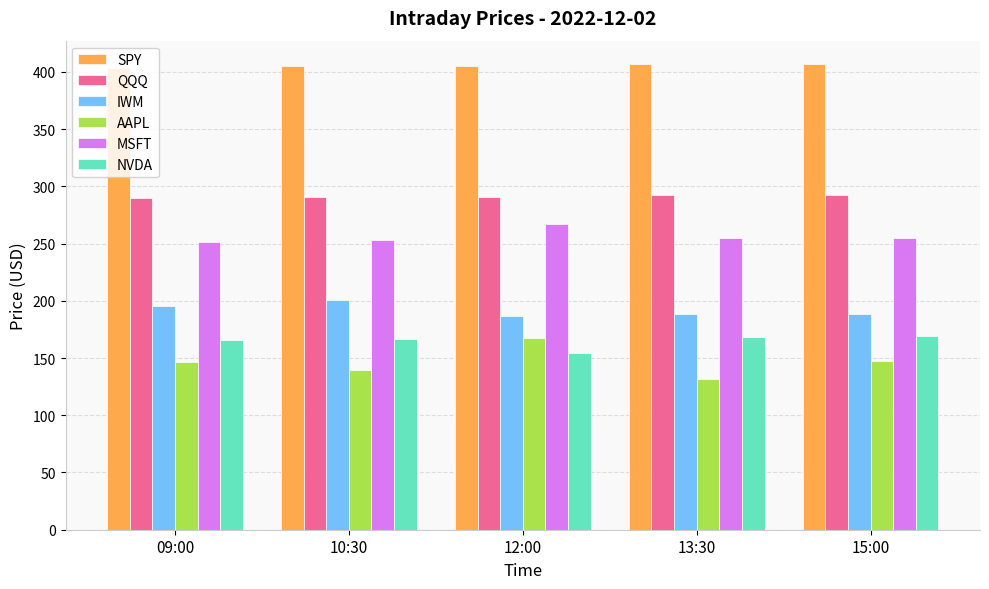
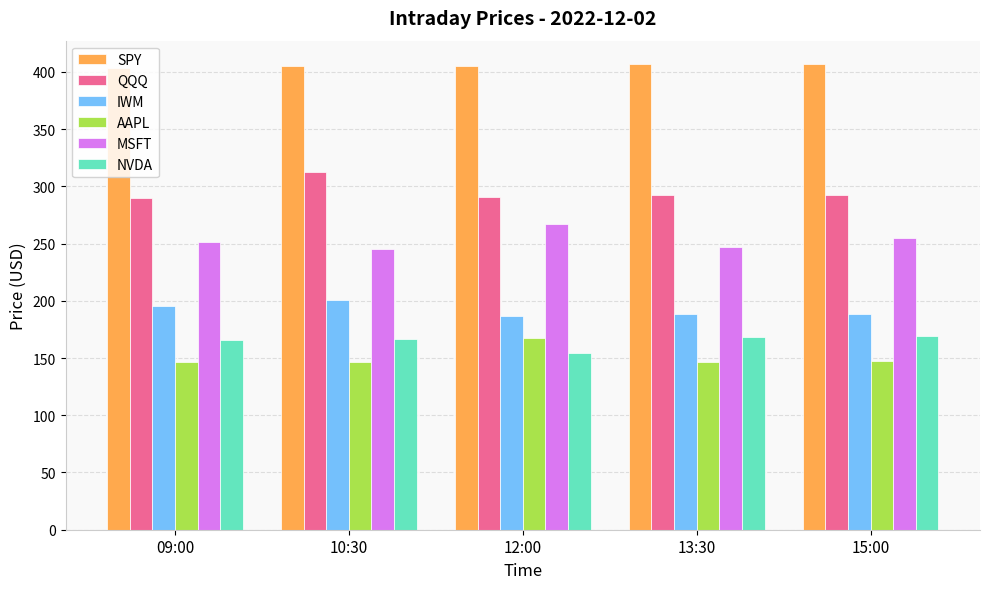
QQQ, 10:30: 291 -> 312
AAPL, 10:30: 140 -> 147
MSFT, 10:30: 253 -> 245
AAPL, 13:30: 132 -> 147
MSFT, 13:30: 254 -> 247
